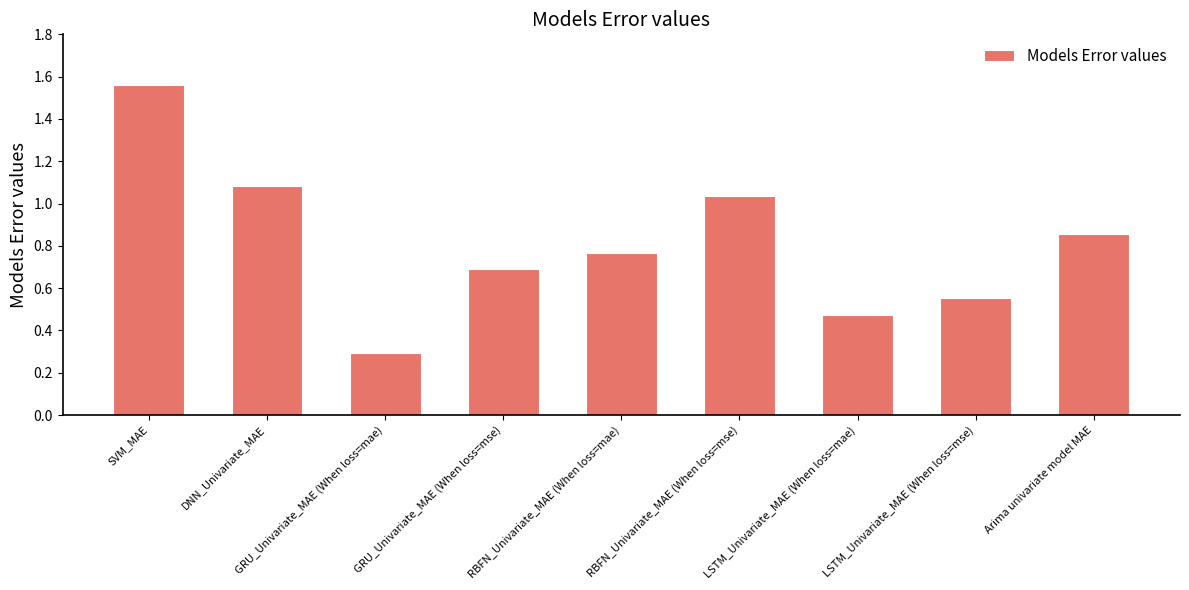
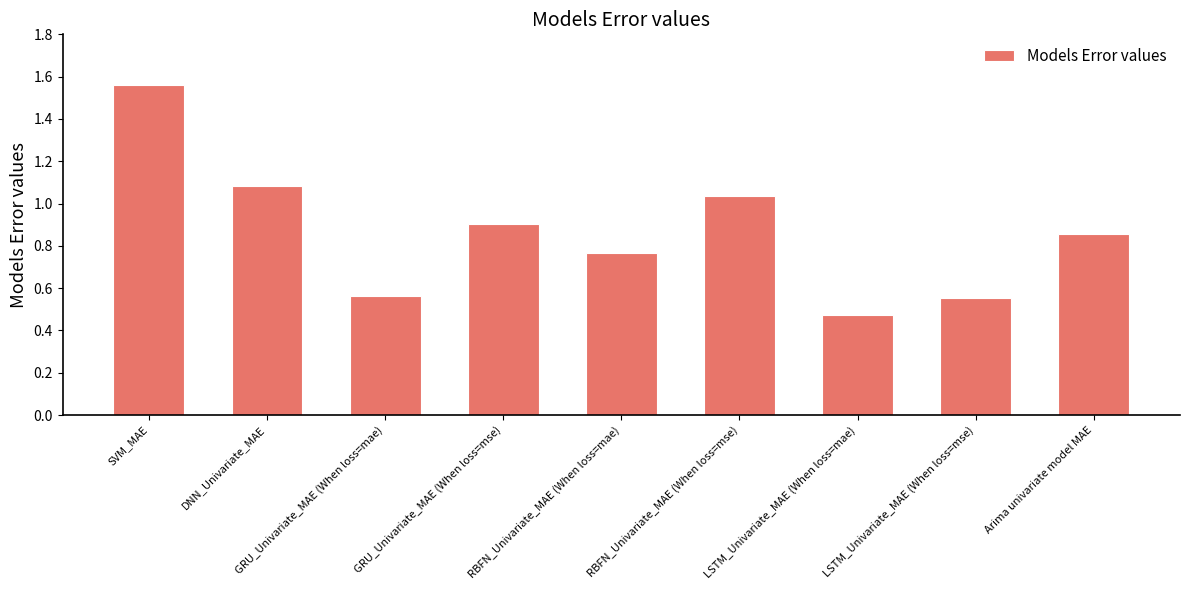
GRU_Univariate_MAE (When loss=mae): 0.29 -> 0.56
GRU_Univariate_MAE (When loss=mse): 0.69 -> 0.90
